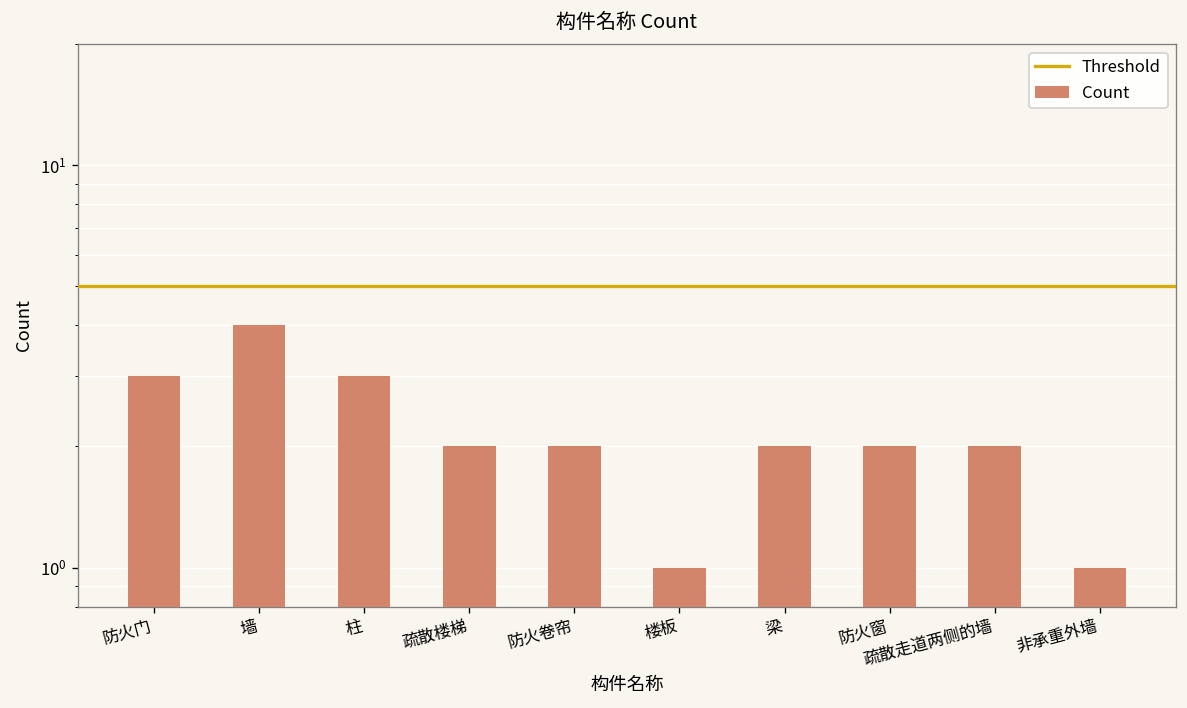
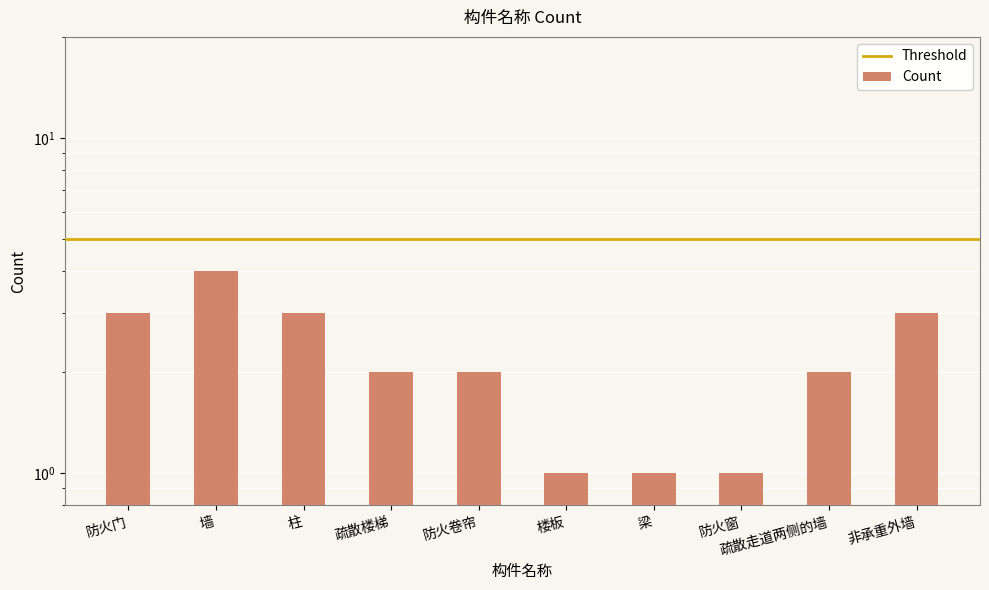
梁: 2 -> 1
防火窗: 2 -> 1
非承重外墙: 1 -> 3
